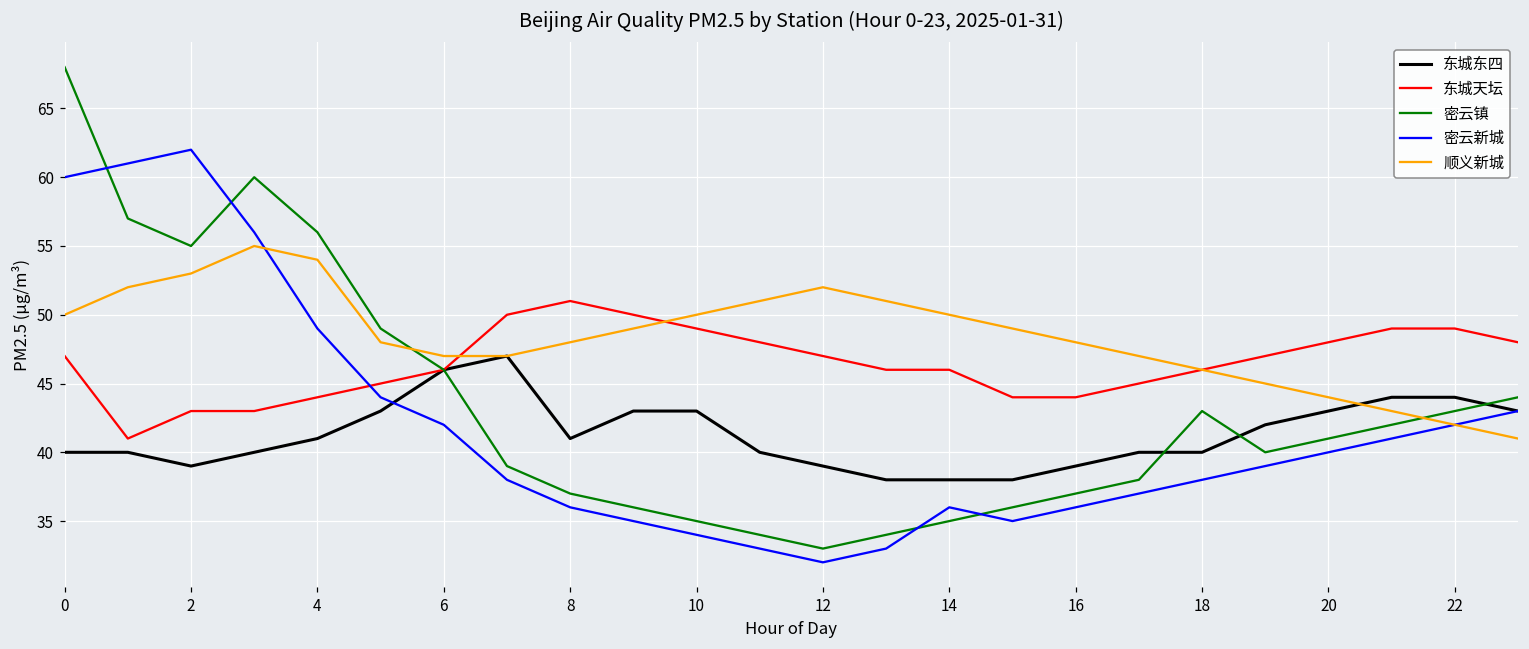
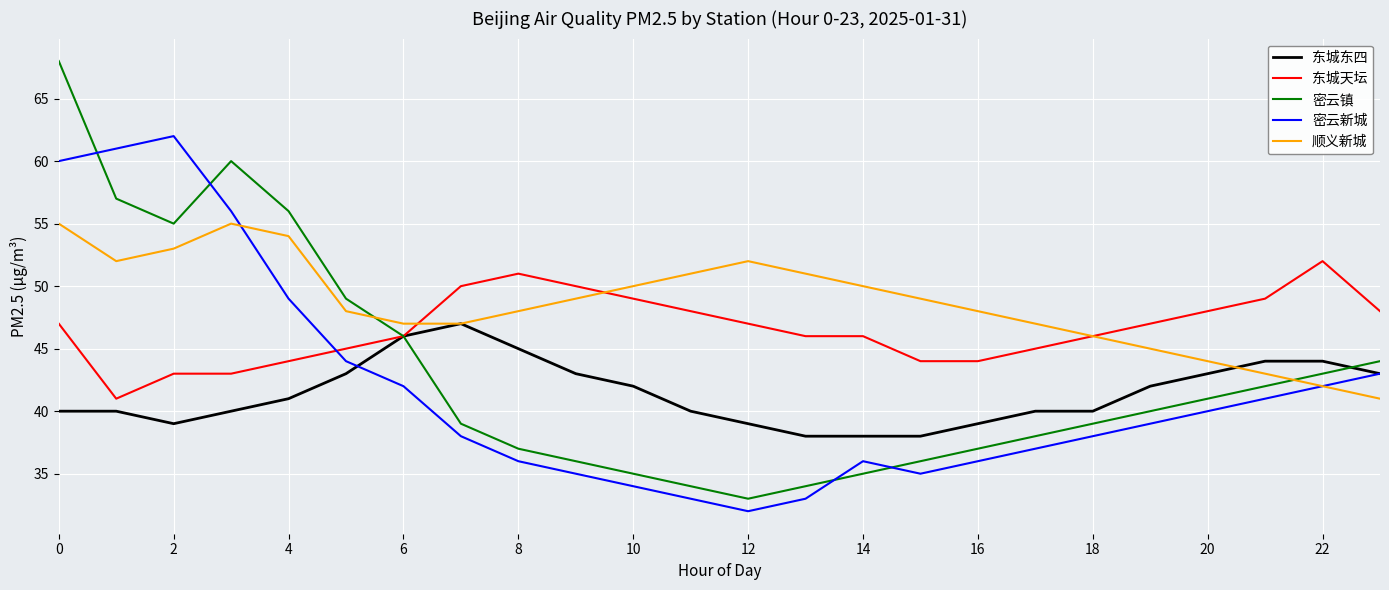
顺义新城, 0: 50 -> 55
东城东四, 8: 41 -> 45
东城东四, 10: 43 -> 42
密云镇, 18: 43 -> 39
东城天坛, 22: 49 -> 52
